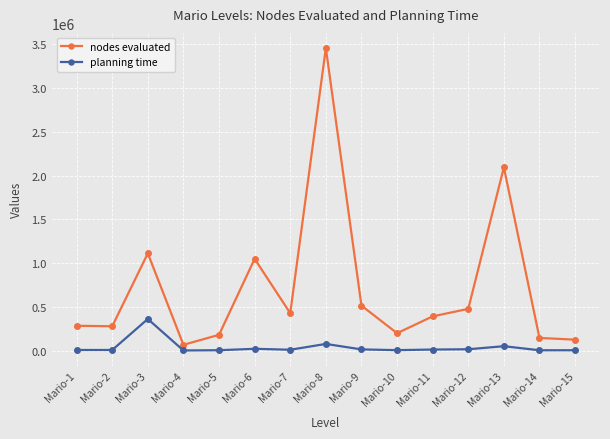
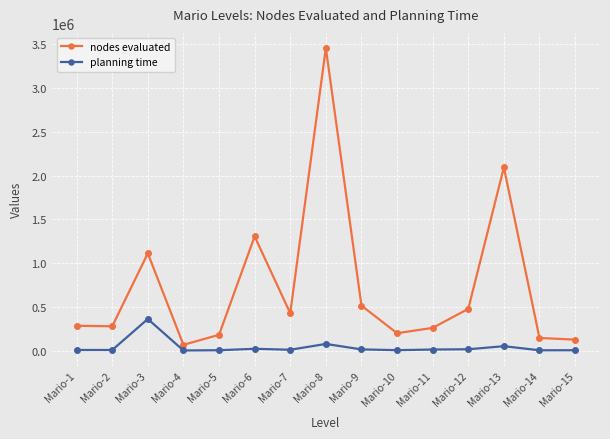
nodes evaluated, Mario-6: 1000000 -> 1300000
nodes evaluated, Mario-11: 400000 -> 300000
